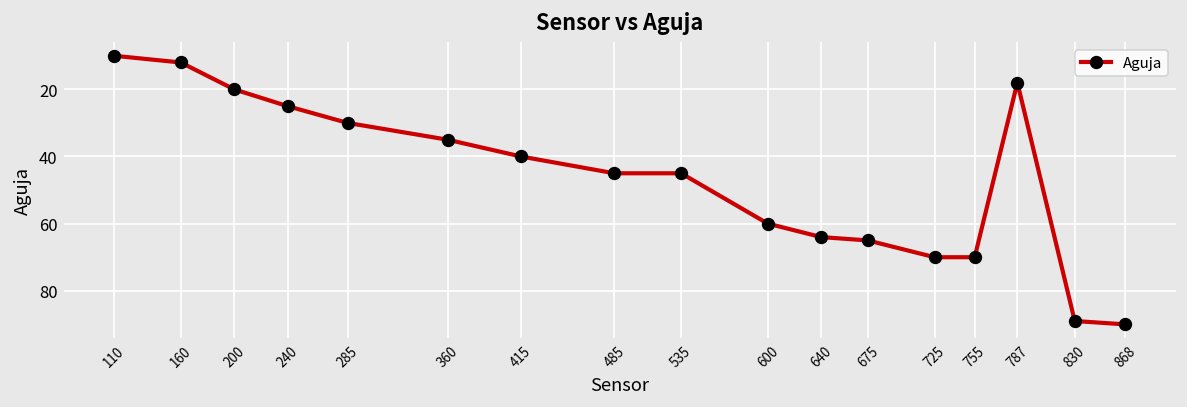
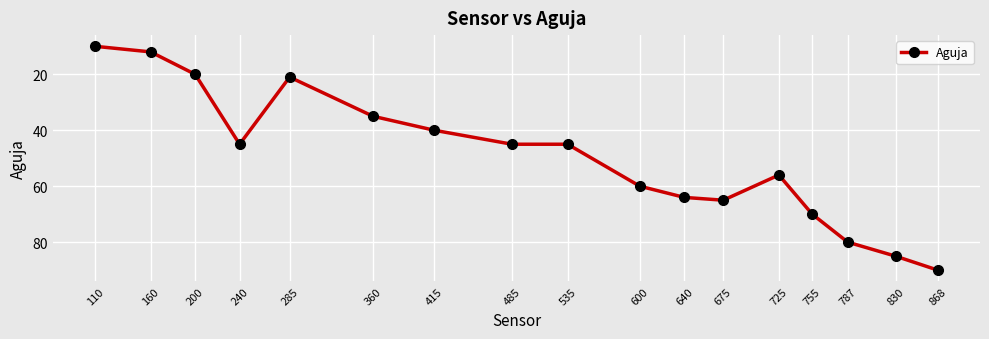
240: 25 -> 45
285: 30 -> 21
725: 70 -> 56
787: 18 -> 80
830: 89 -> 85
